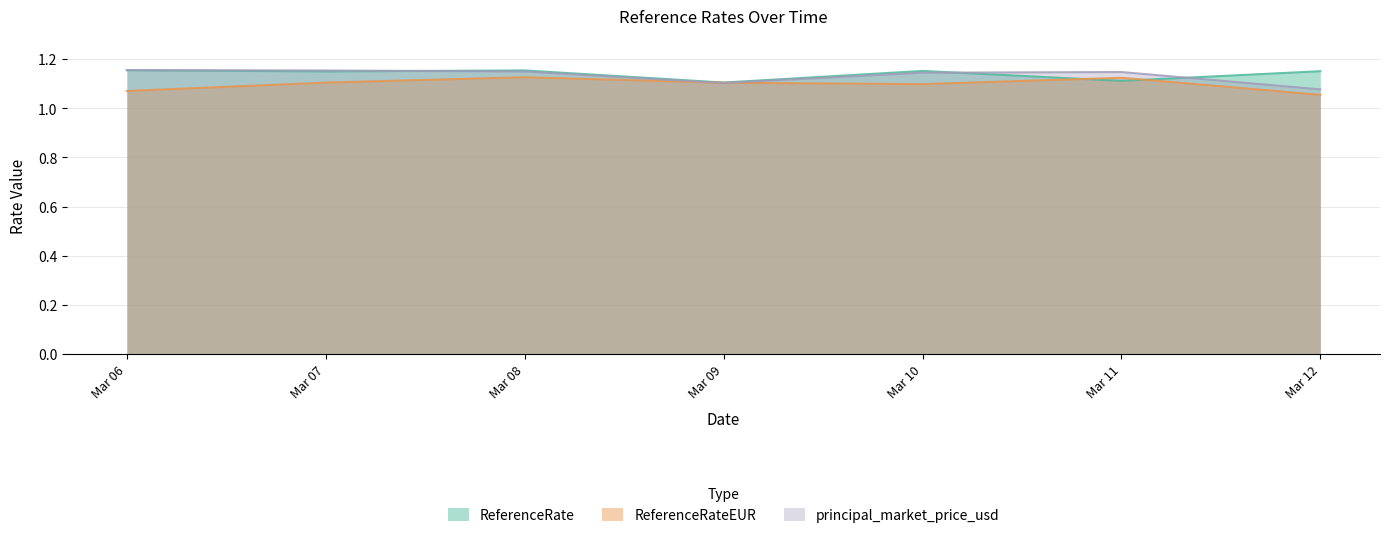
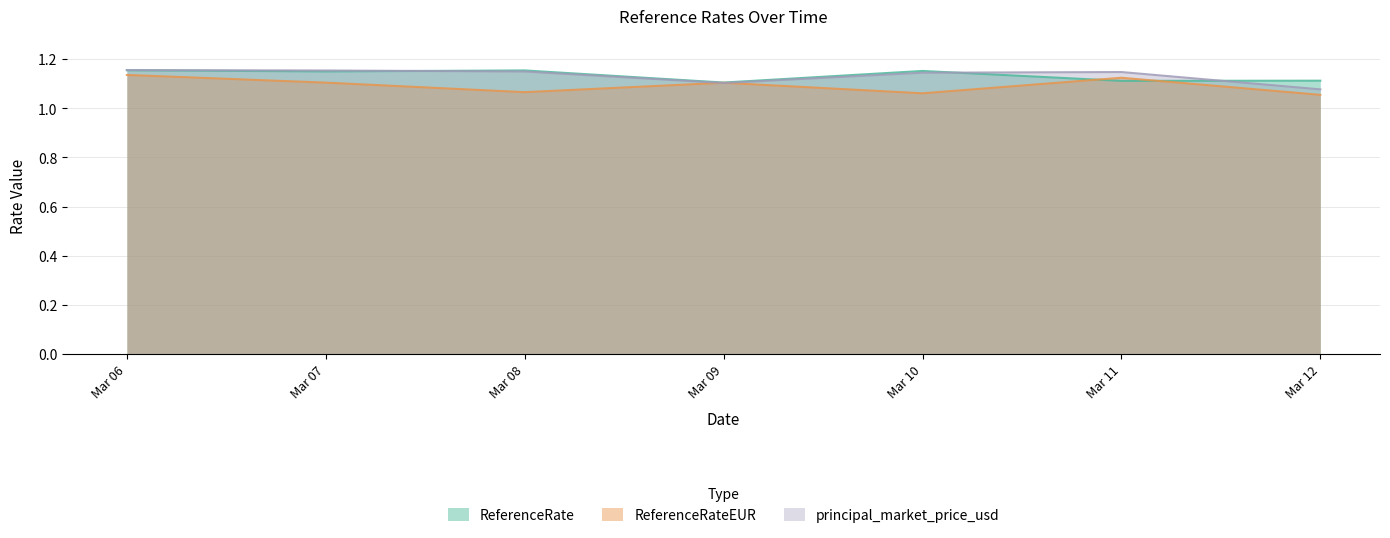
ReferenceRateEUR, Mar 06: 1.07 -> 1.14
ReferenceRateEUR, Mar 08: 1.13 -> 1.07
ReferenceRateEUR, Mar 10: 1.10 -> 1.06
ReferenceRate, Mar 12: 1.15 -> 1.11
